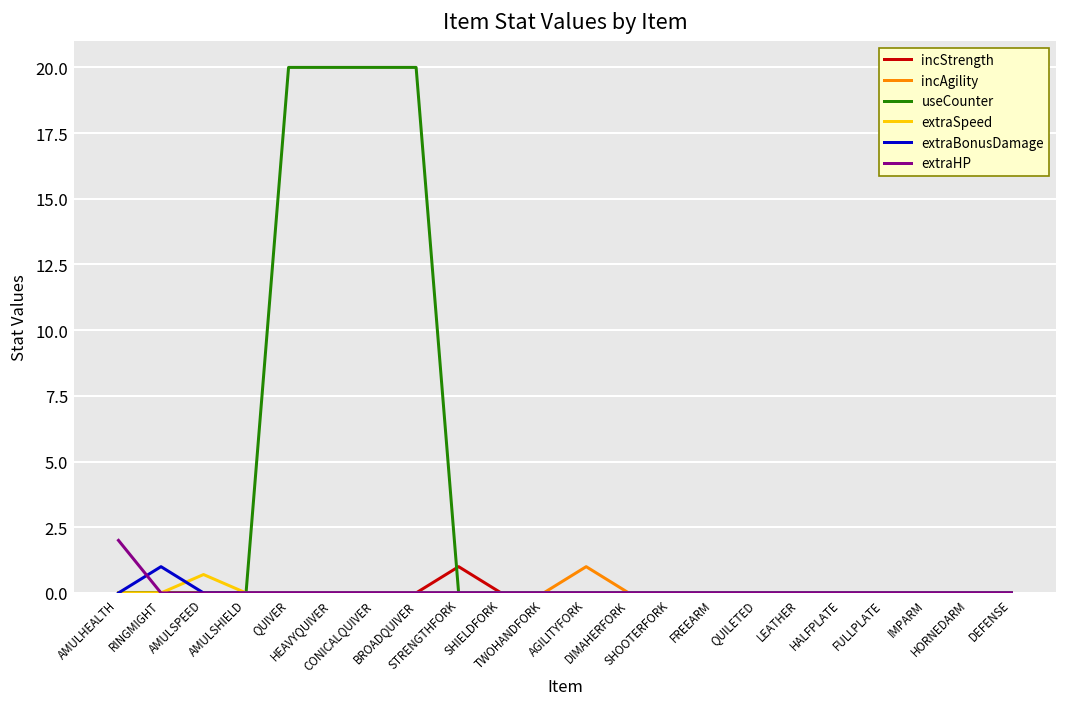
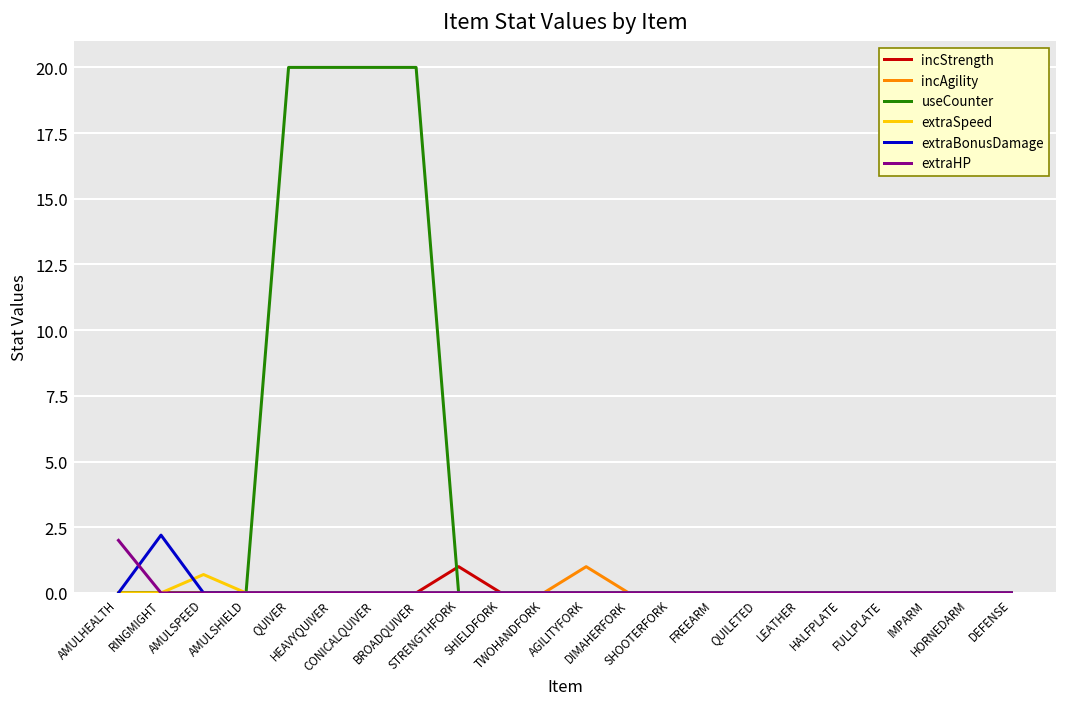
extraBonusDamage, RINGMIGHT: 1.0 -> 2.2
